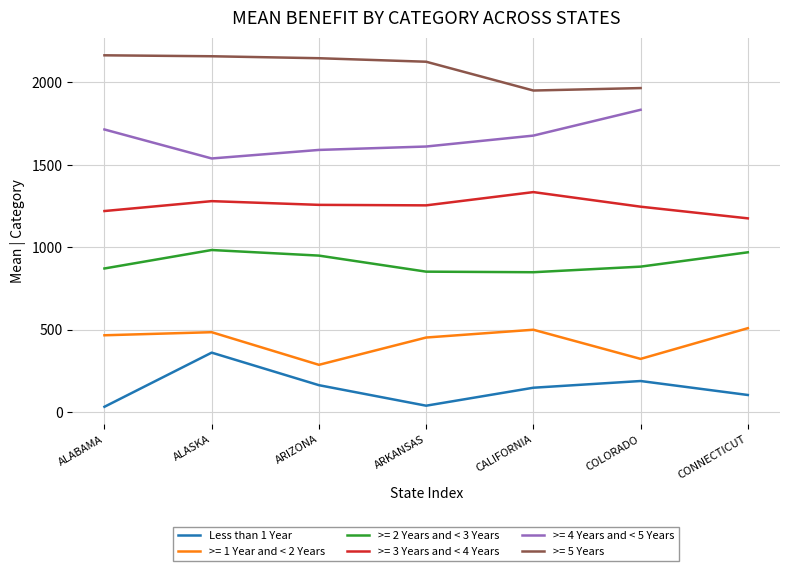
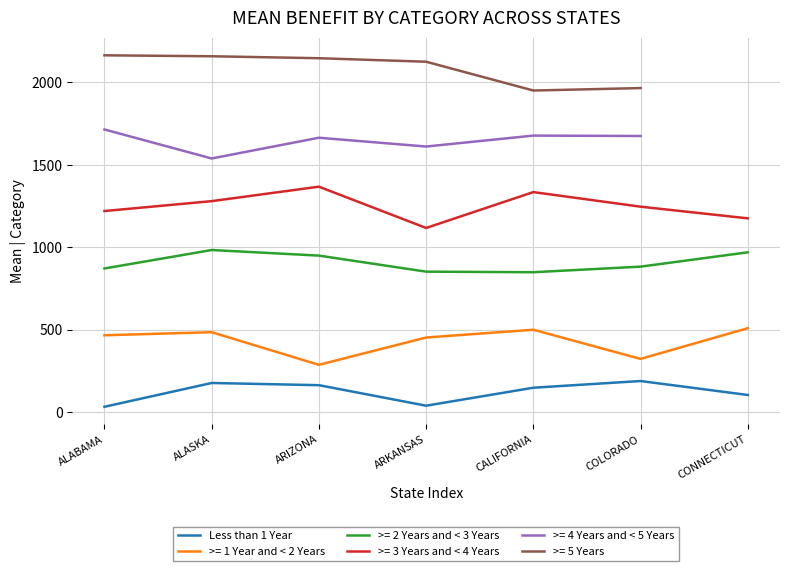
Less than 1 Year, ALASKA: 360 -> 180
>= 3 Years and < 4 Years, ARIZONA: 1260 -> 1370
>= 4 Years and < 5 Years, ARIZONA: 1590 -> 1660
>= 3 Years and < 4 Years, ARKANSAS: 1250 -> 1120
>= 4 Years and < 5 Years, COLORADO: 1830 -> 1680
